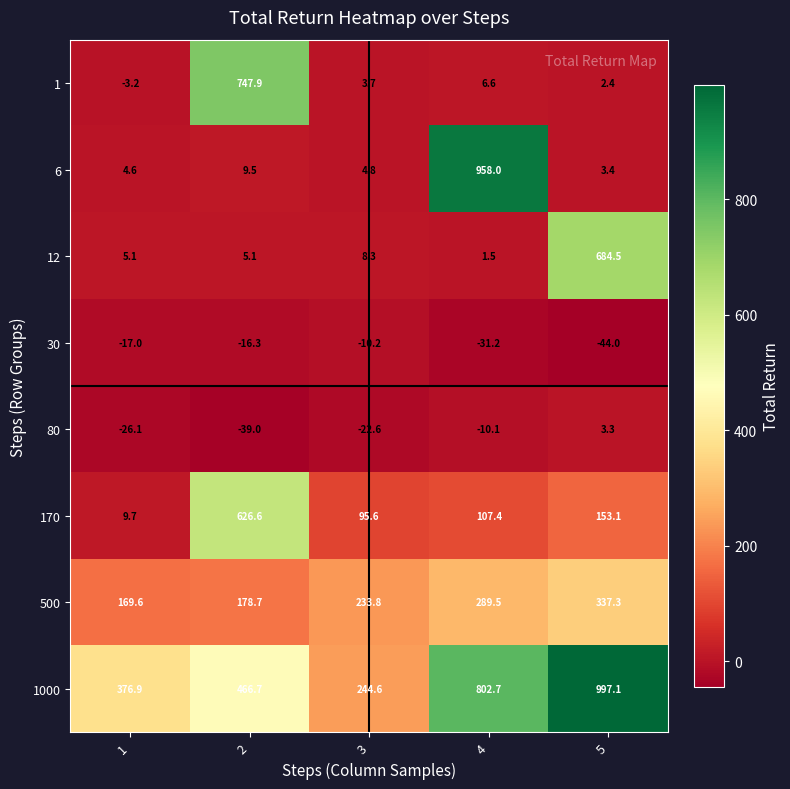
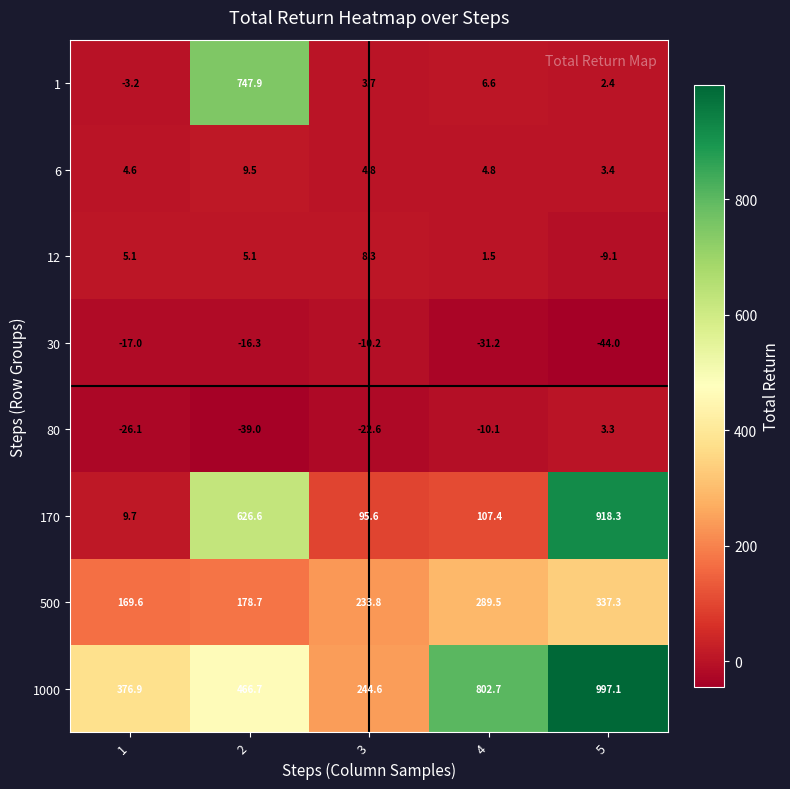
6, 4: 958.0 -> 4.8
12, 5: 684.5 -> -9.1
170, 5: 153.1 -> 918.3
